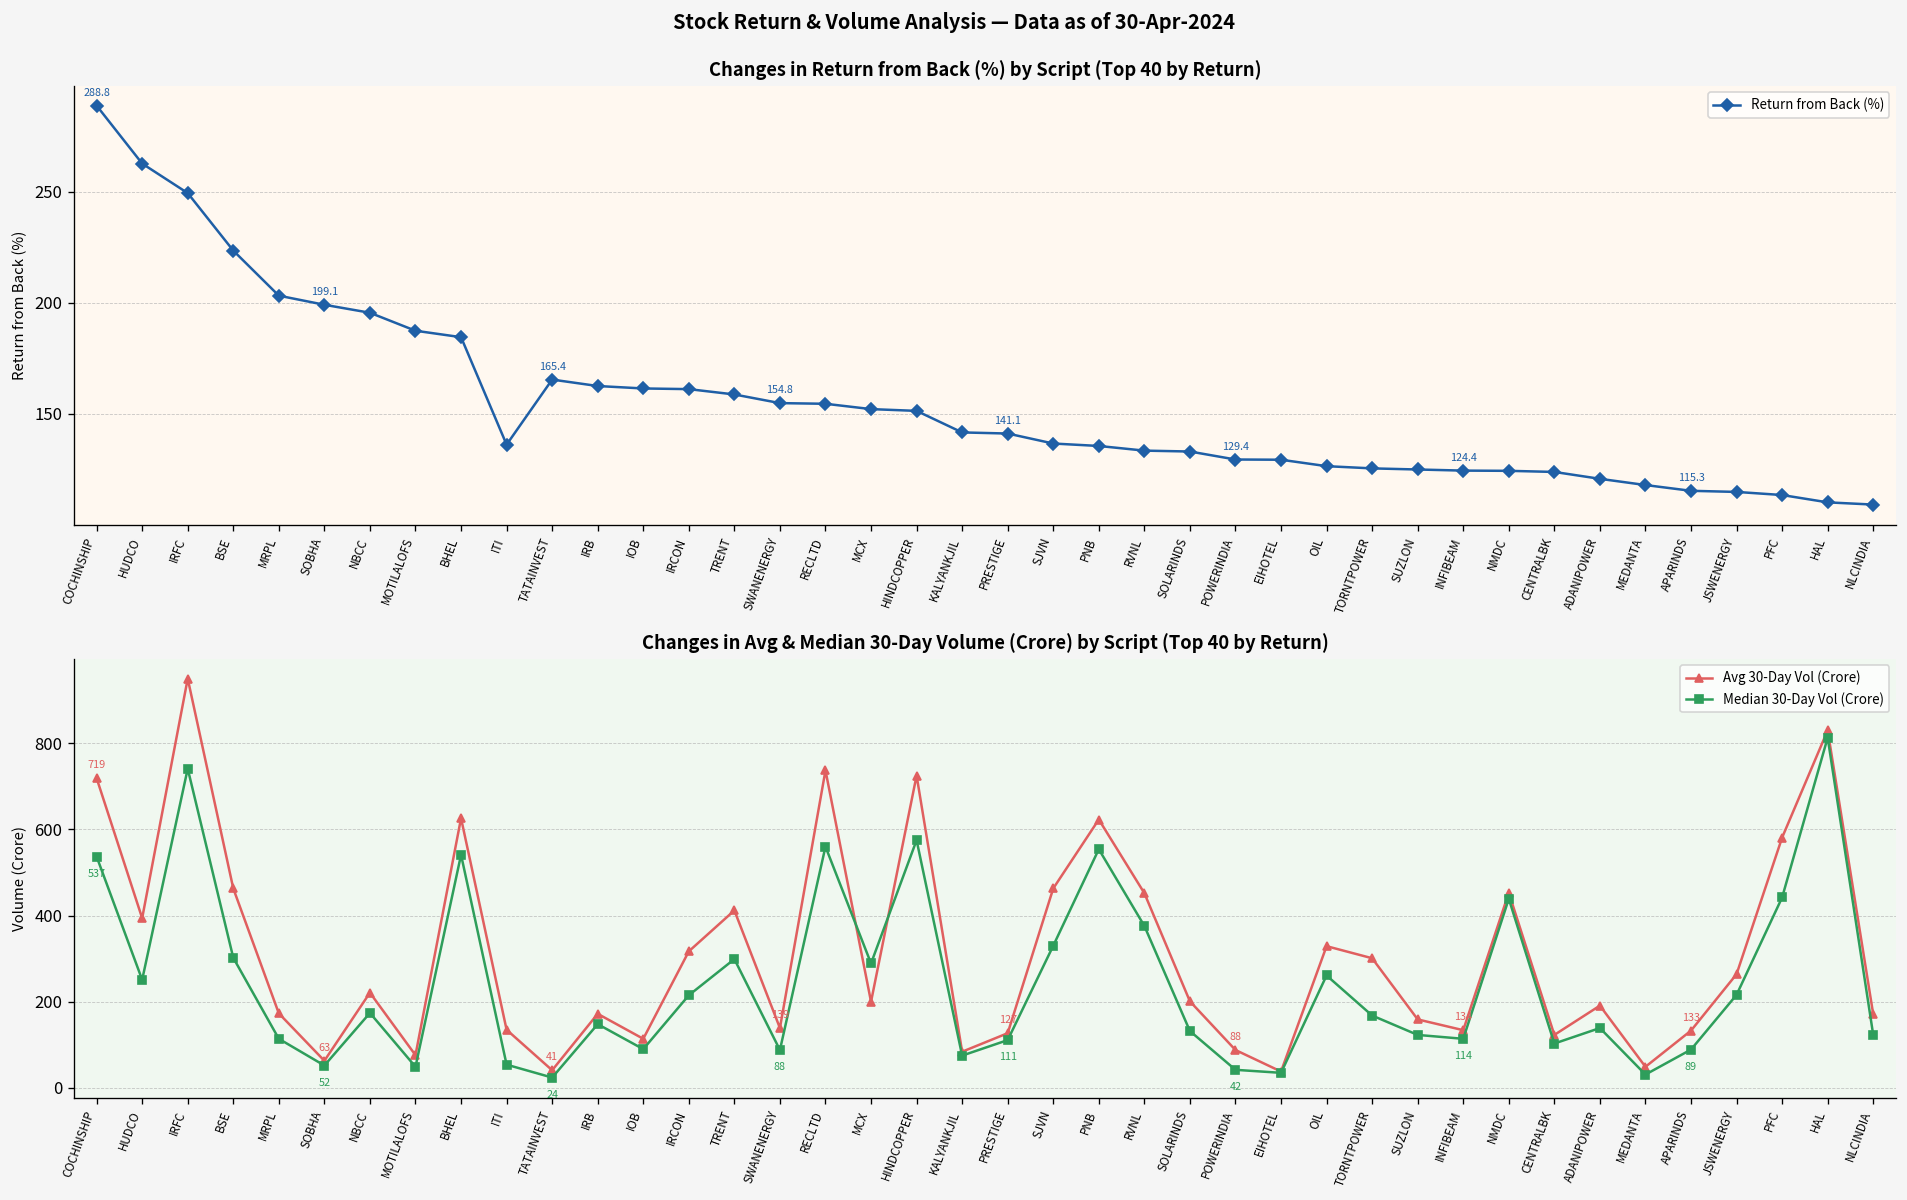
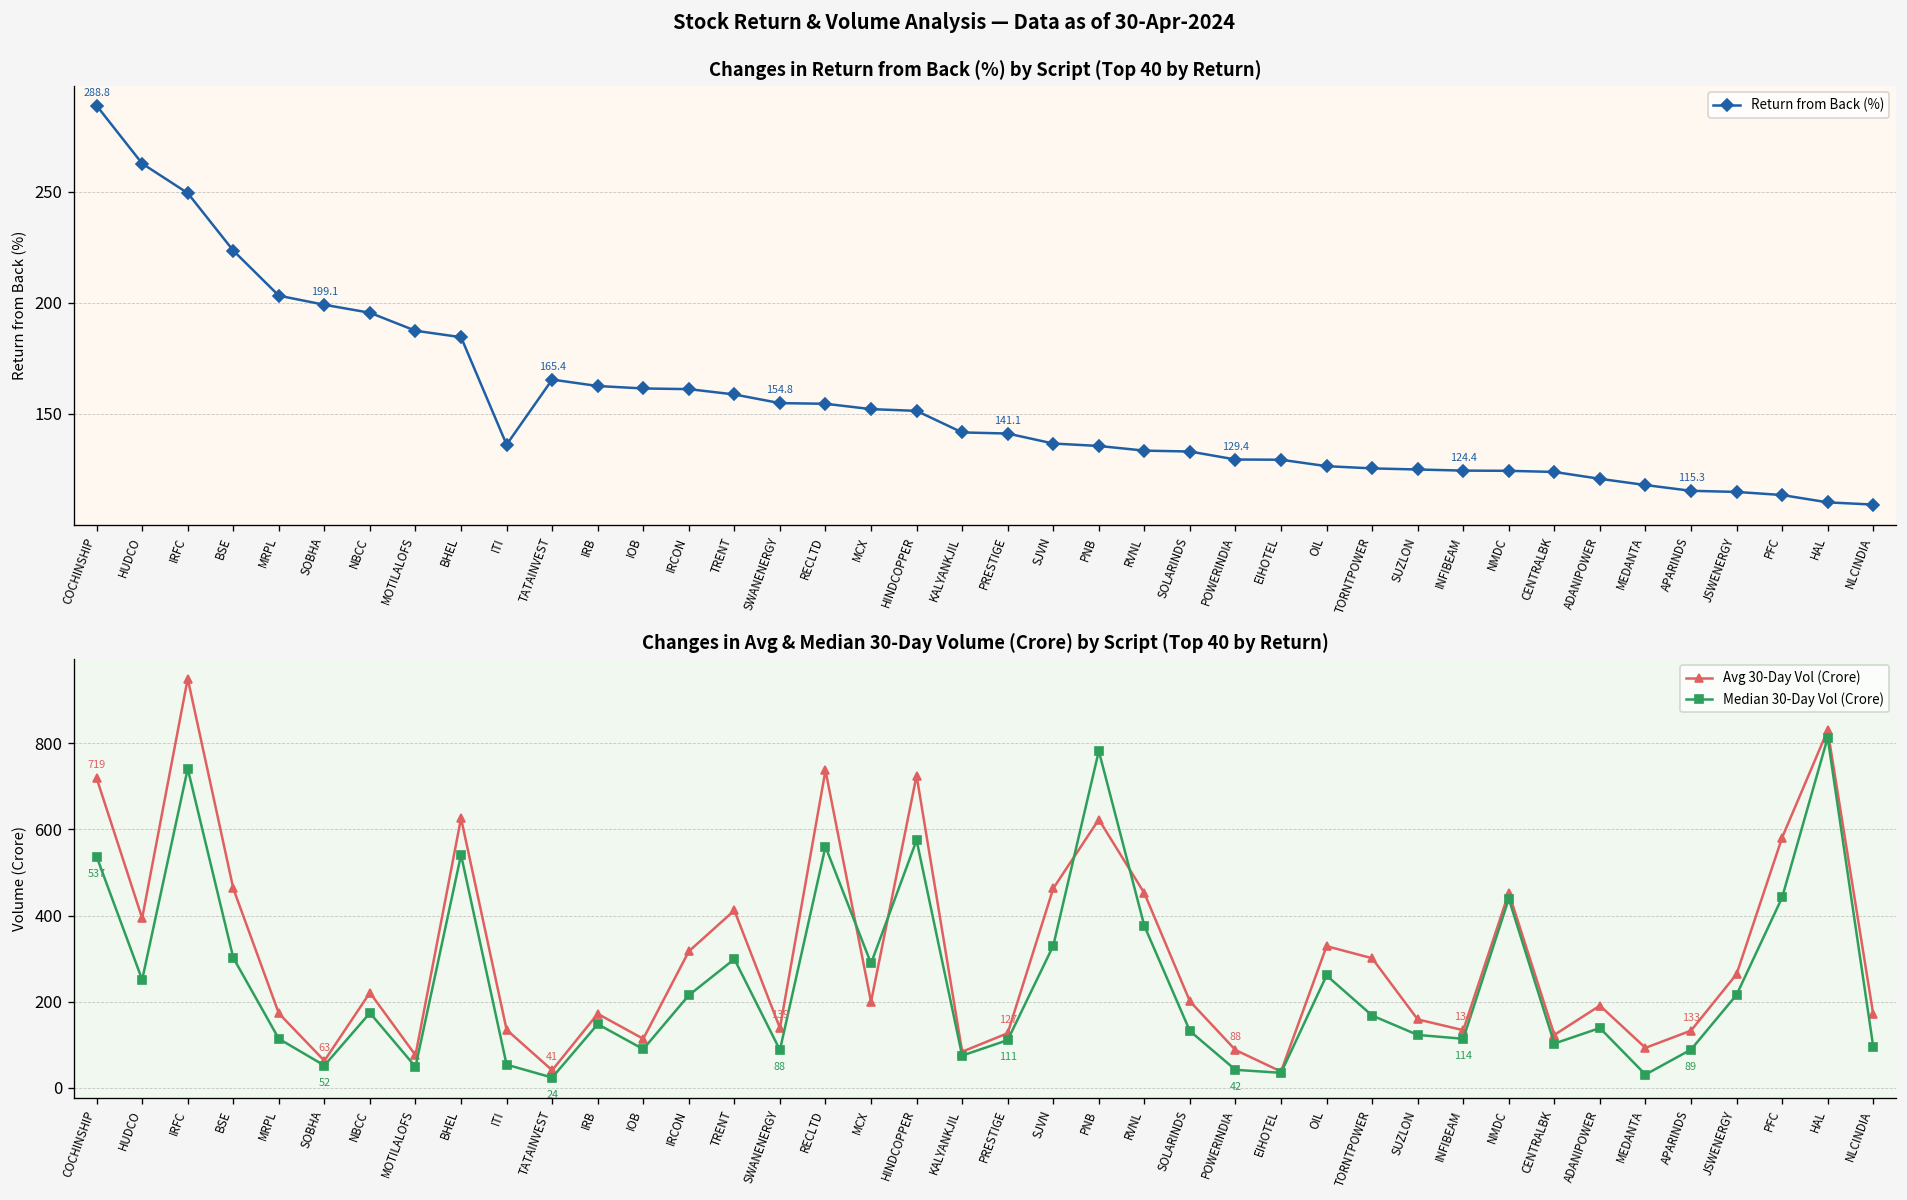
Changes in Avg & Median 30-Day Volume (Crore) by Script (Top 40 by Return), Median 30-Day Vol (Crore), PNB: 550 -> 780
Changes in Avg & Median 30-Day Volume (Crore) by Script (Top 40 by Return), Avg 30-Day Vol (Crore), MEDANTA: 50 -> 90
Changes in Avg & Median 30-Day Volume (Crore) by Script (Top 40 by Return), Median 30-Day Vol (Crore), NLCINDIA: 120 -> 100
